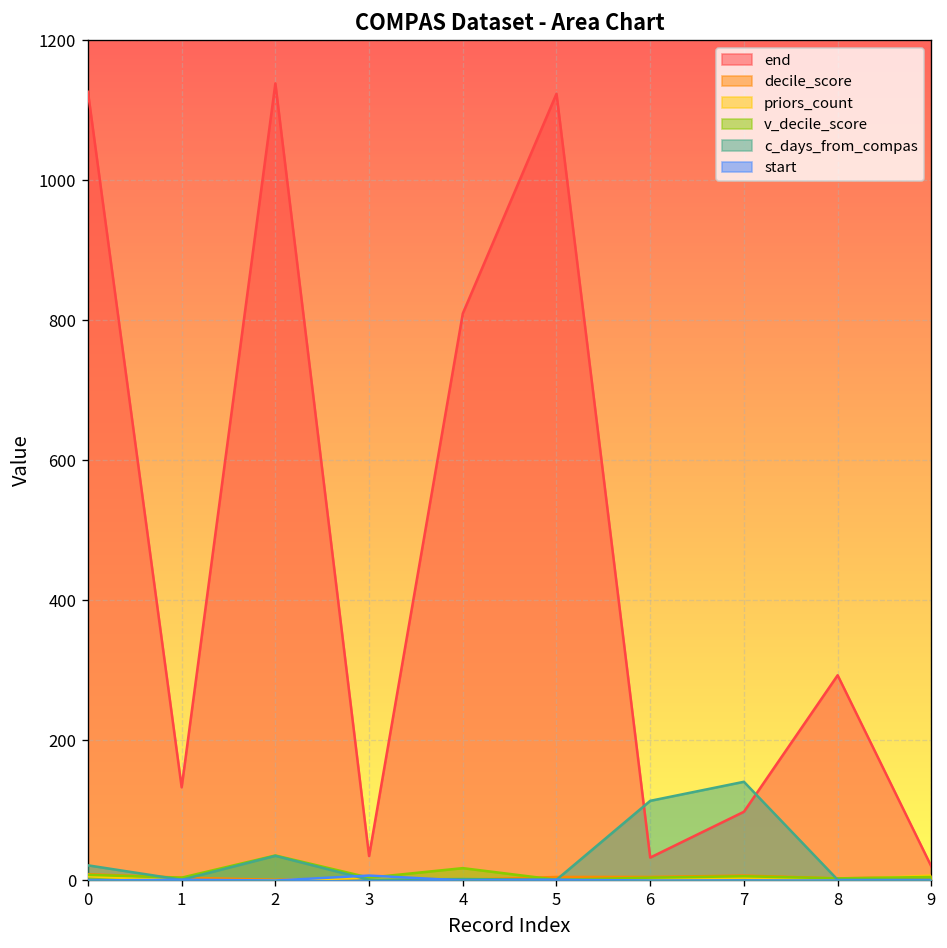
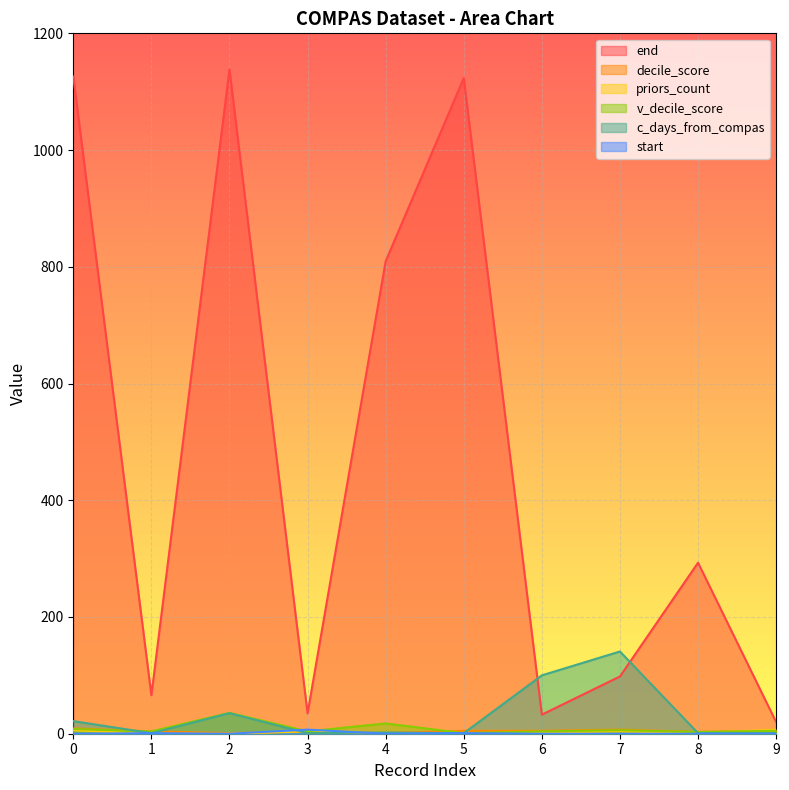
end, 1: 130 -> 70
c_days_from_compas, 6: 110 -> 100
